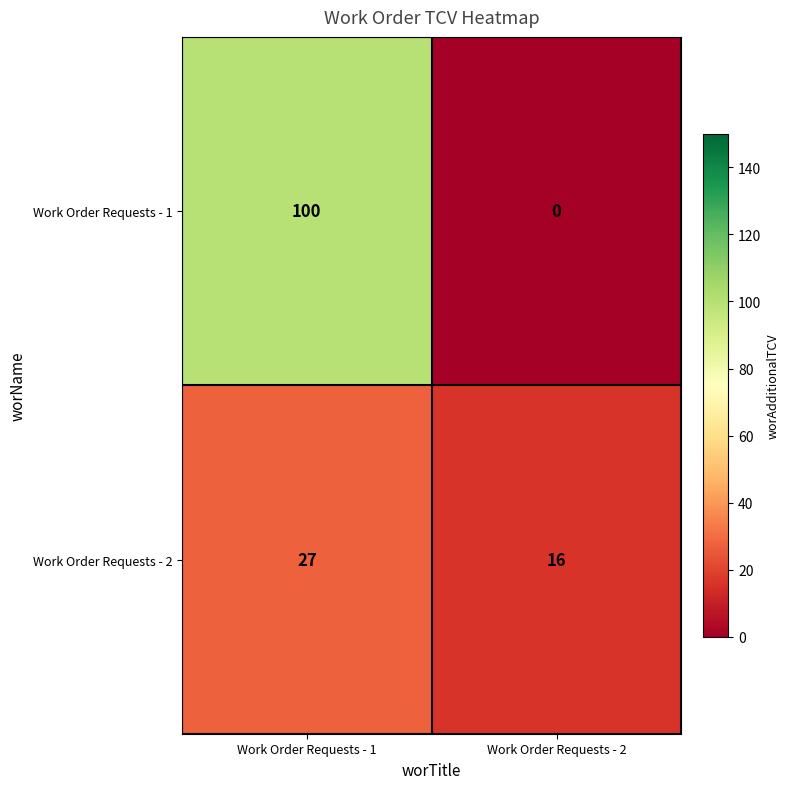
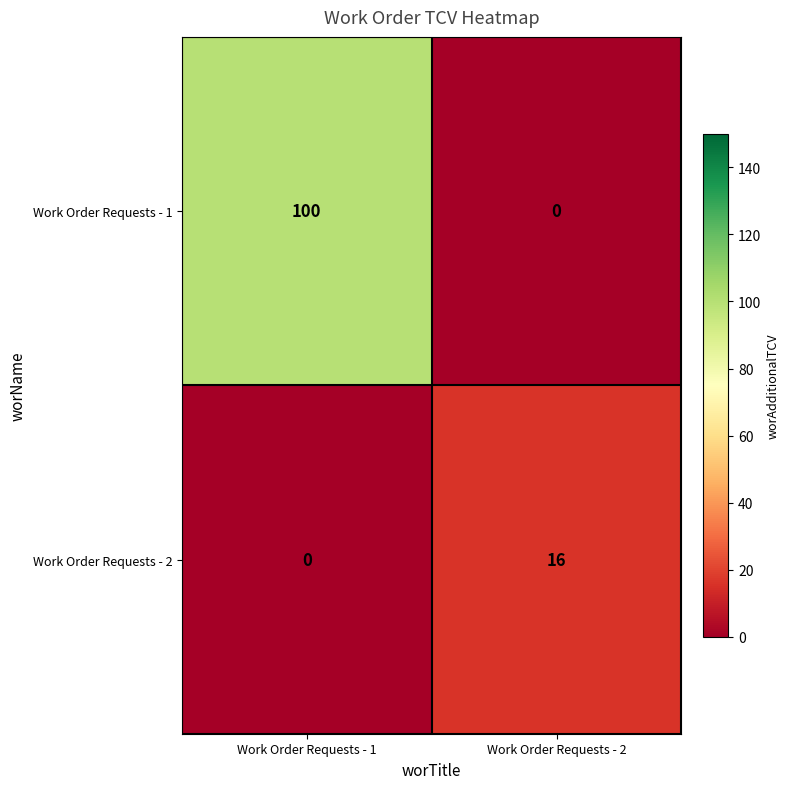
Work Order Requests - 2, Work Order Requests - 1: 27 -> 0
